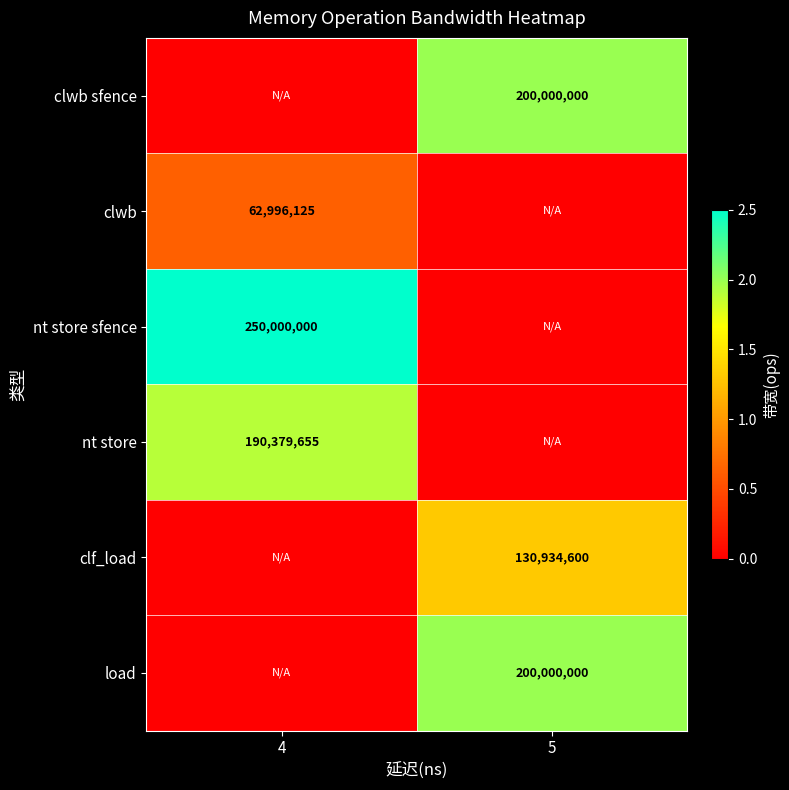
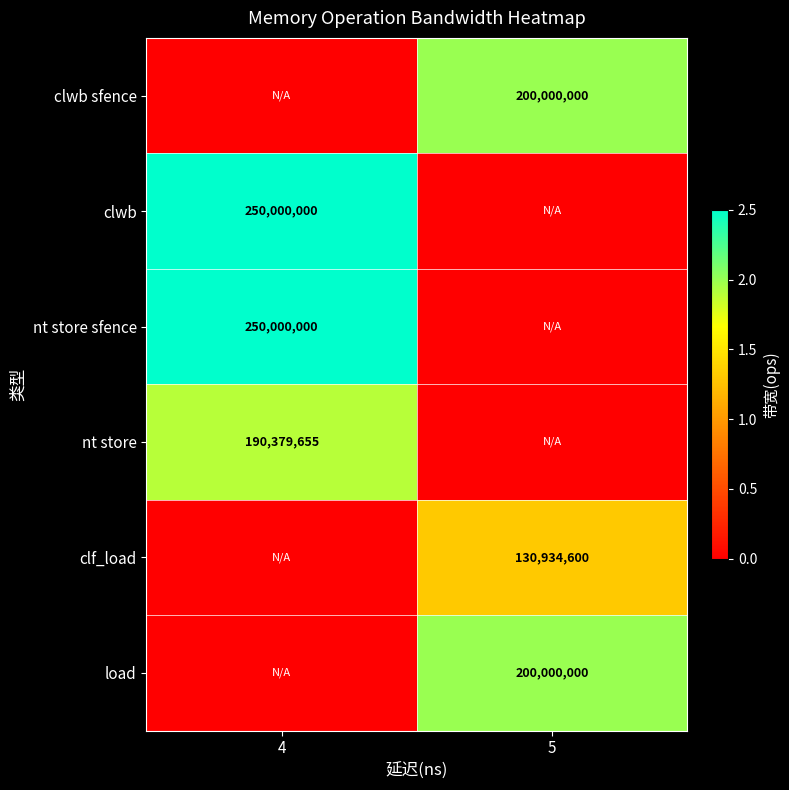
clwb, 4: 62,996,125 -> 250,000,000
